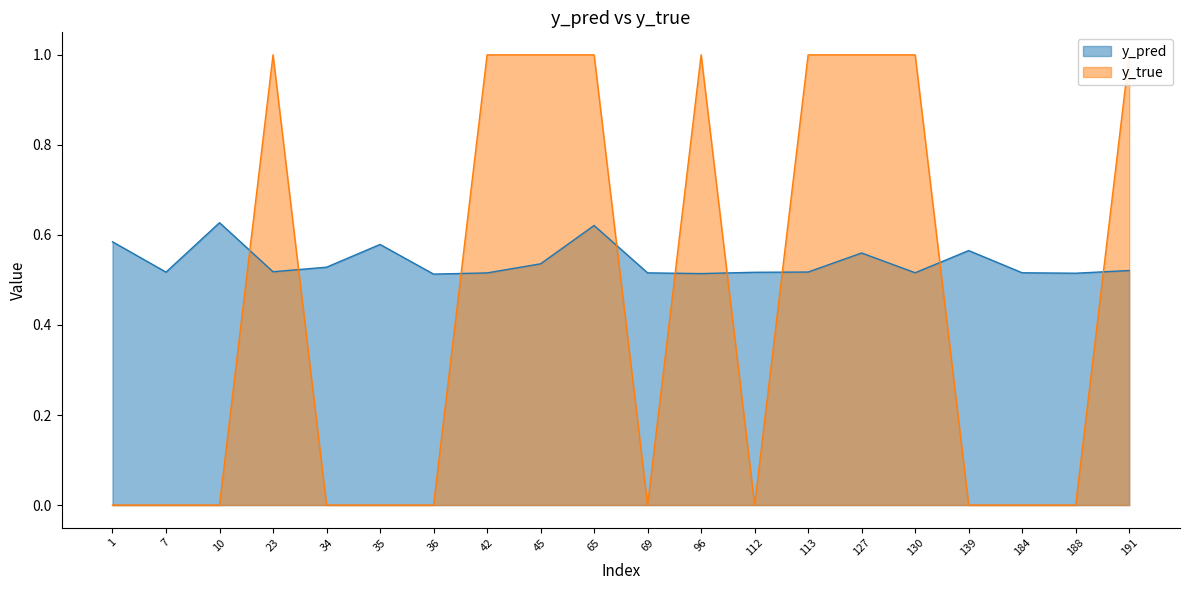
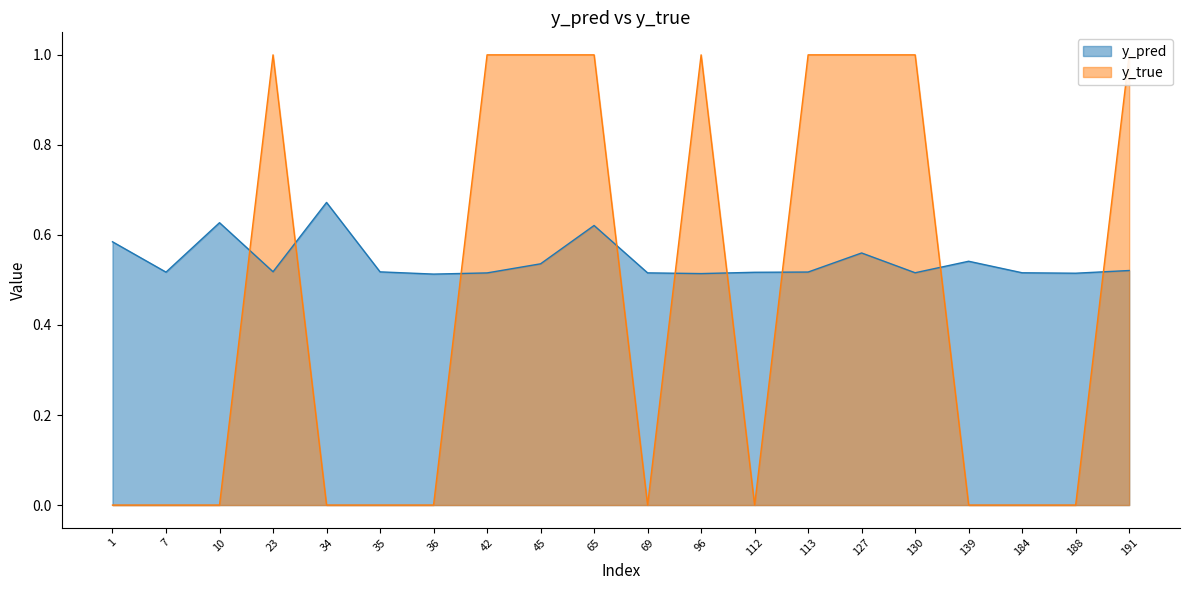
y_pred, 34: 0.53 -> 0.67
y_pred, 35: 0.58 -> 0.52
y_pred, 139: 0.57 -> 0.54
